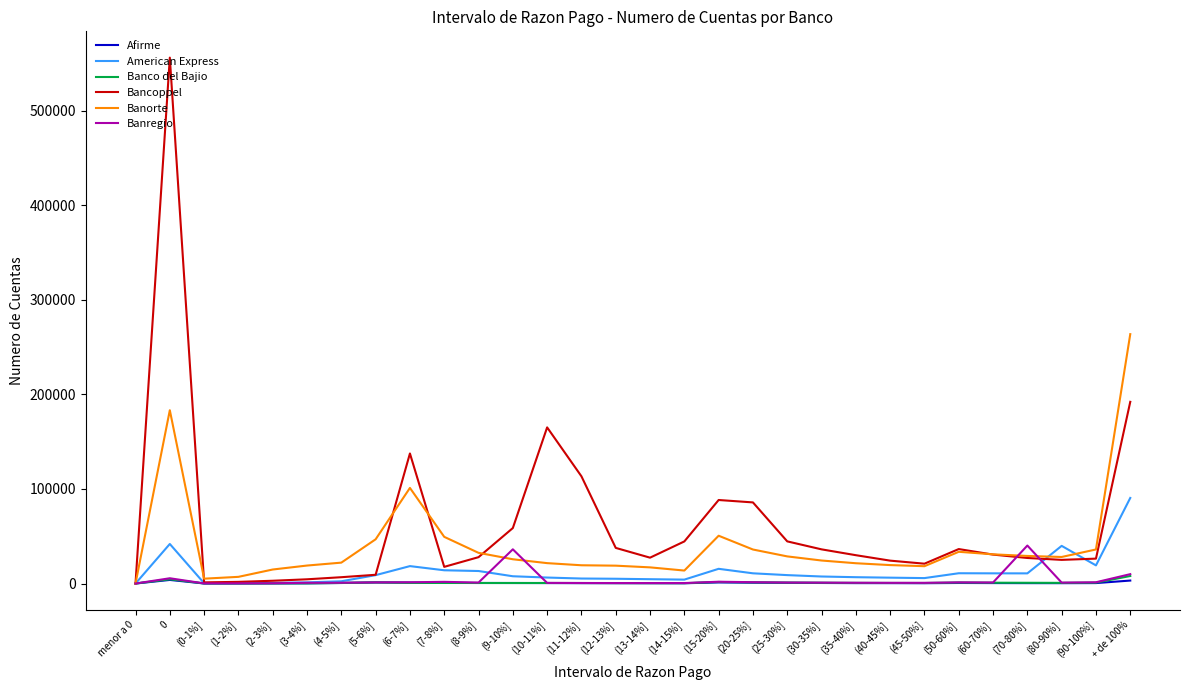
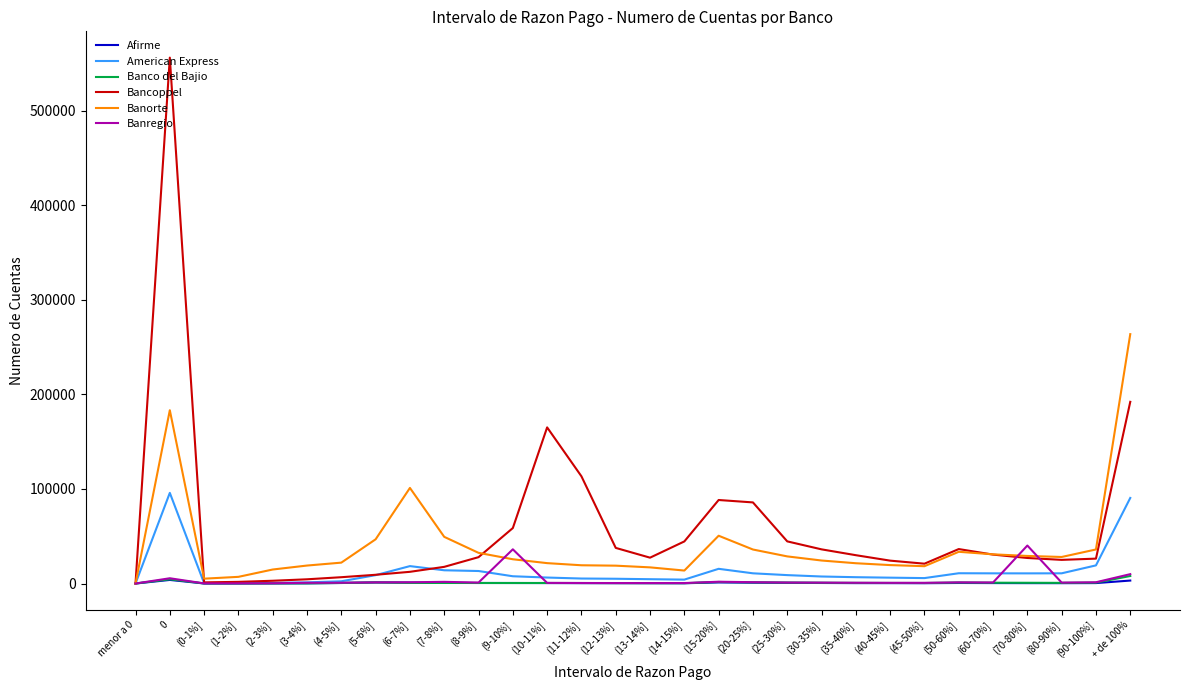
American Express, 0: 40000 -> 100000
Bancoppel, (6-7%]: 140000 -> 10000
American Express, (80-90%]: 40000 -> 10000
